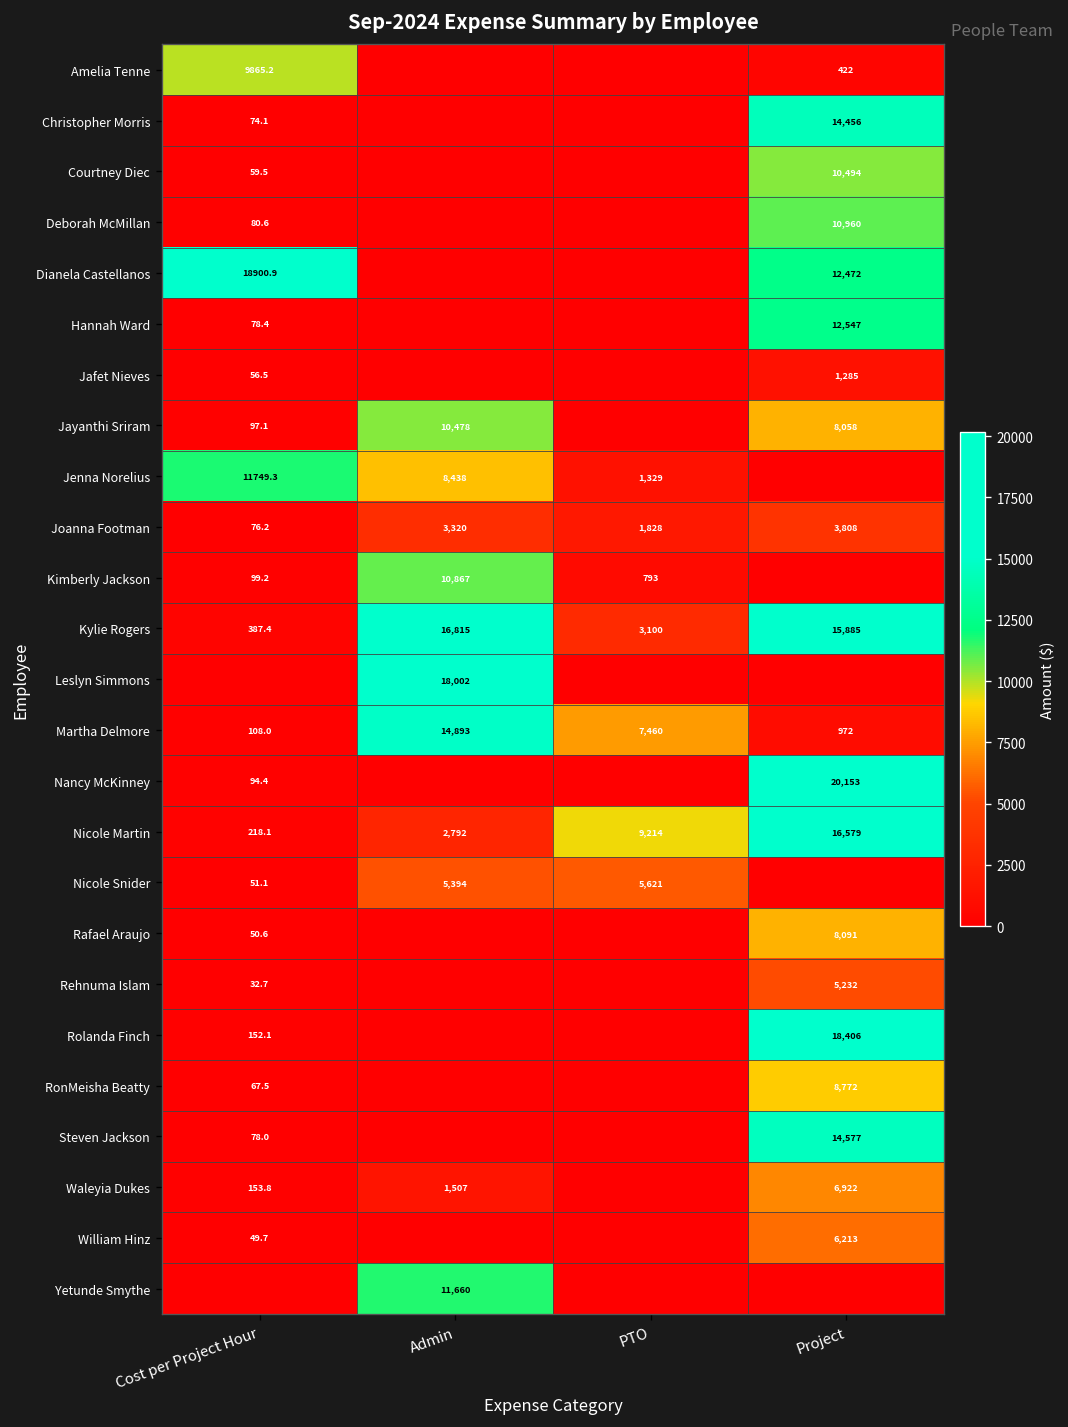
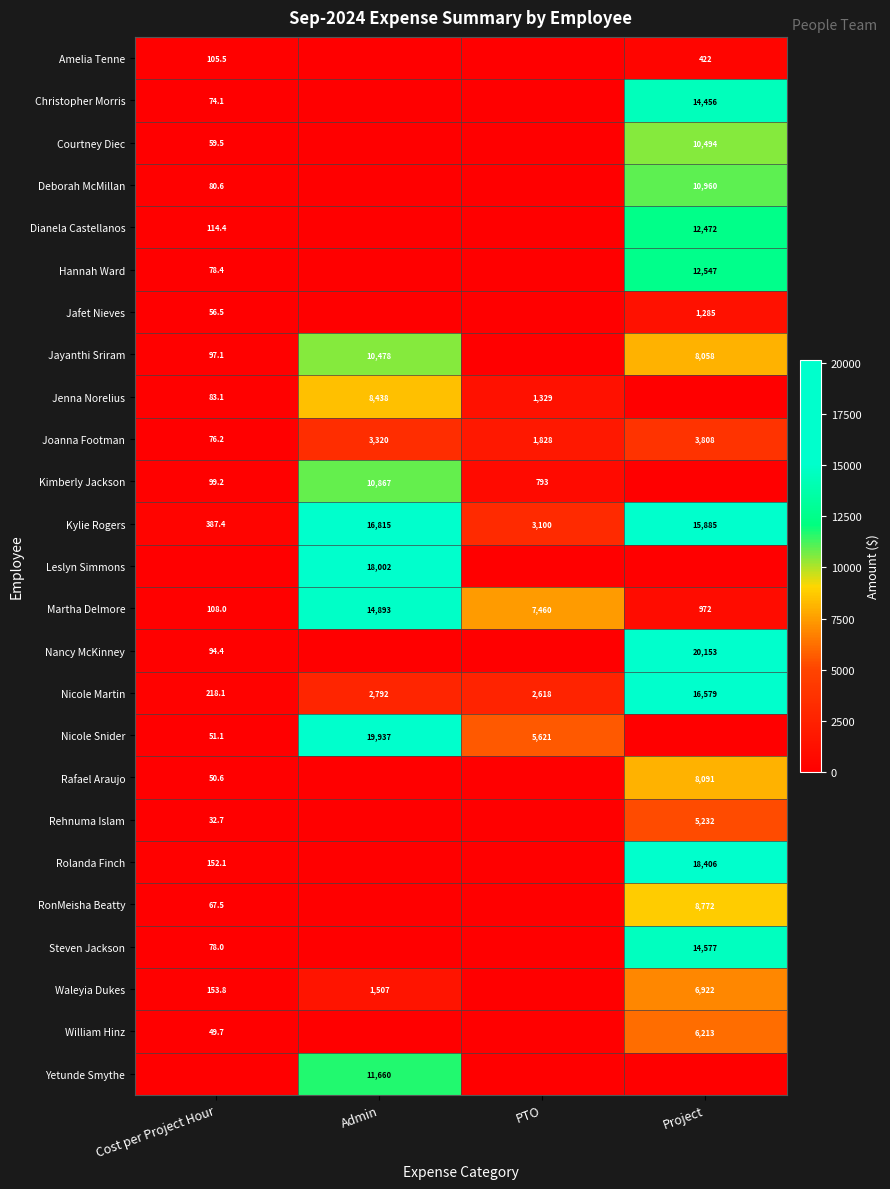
Amelia Tenne, Cost per Project Hour: 9865.2 -> 105.5
Dianela Castellanos, Cost per Project Hour: 18900.9 -> 114.4
Jenna Norelius, Cost per Project Hour: 11749.3 -> 83.1
Nicole Martin, PTO: 9,214 -> 2,618
Nicole Snider, Admin: 5,394 -> 19,937
